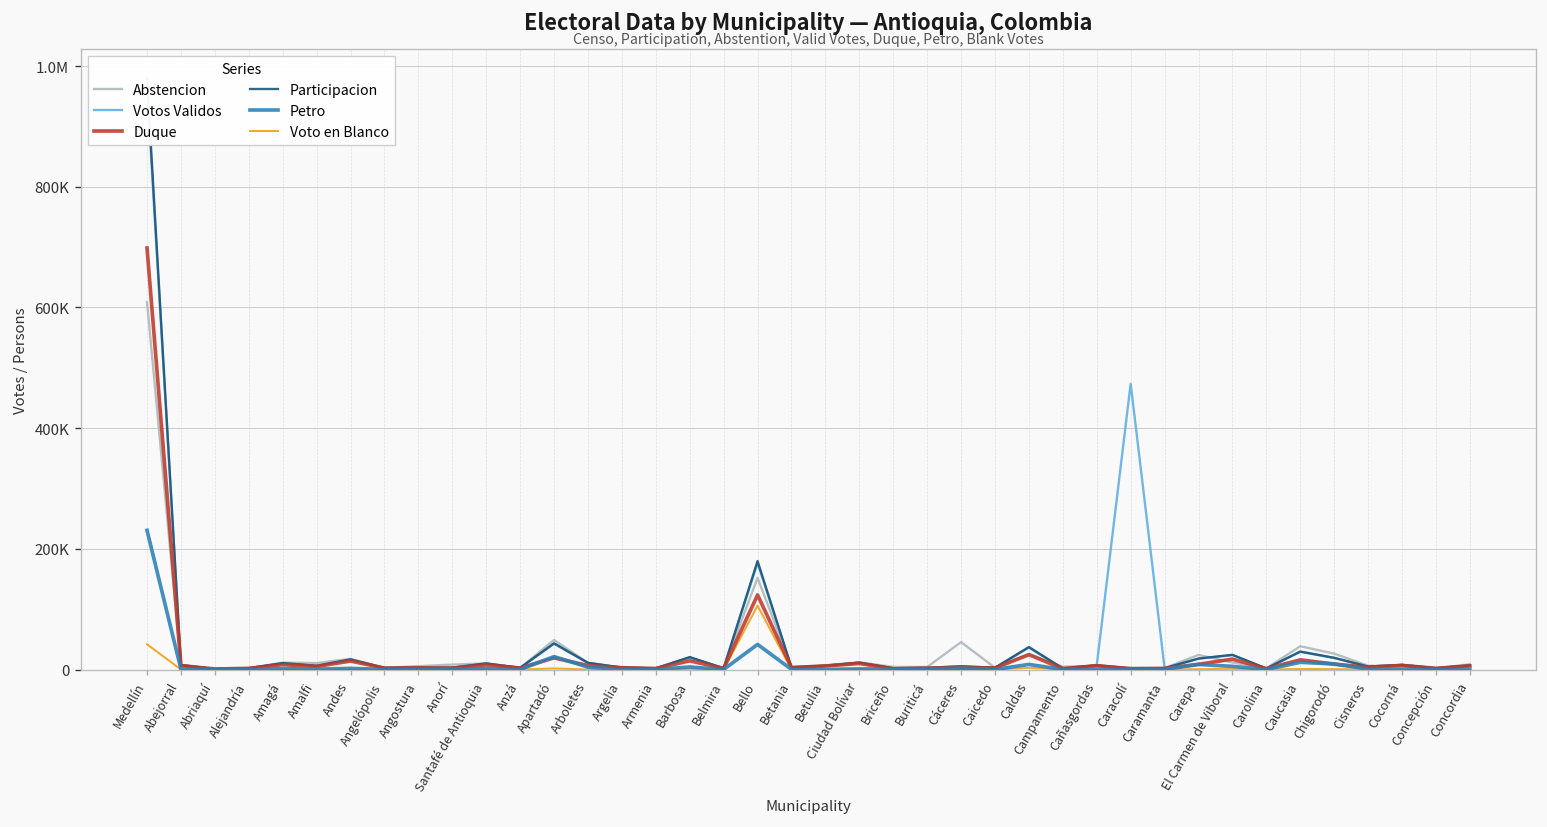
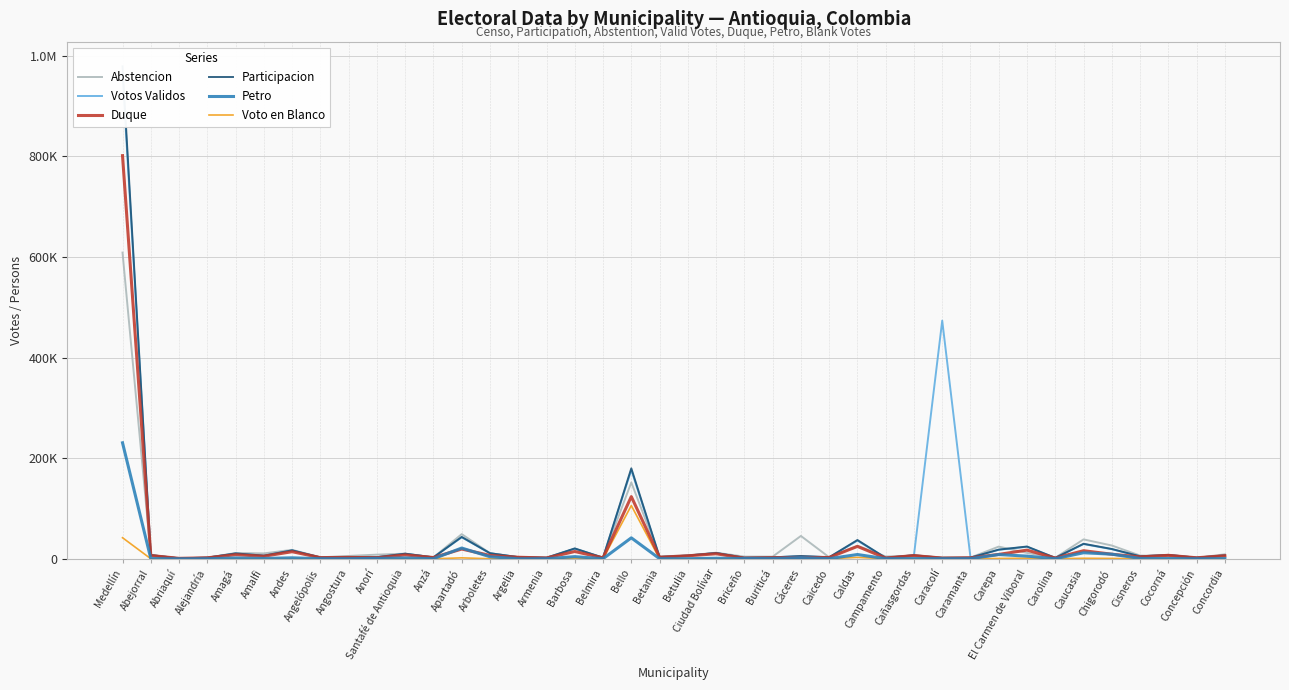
Duque, Medellín: 700000 -> 800000
